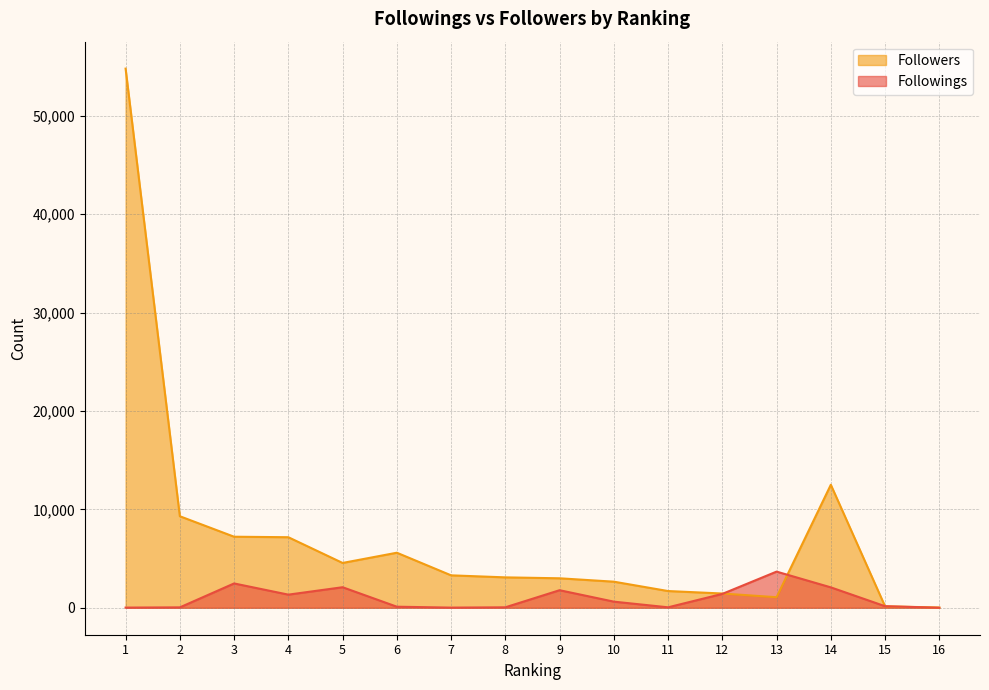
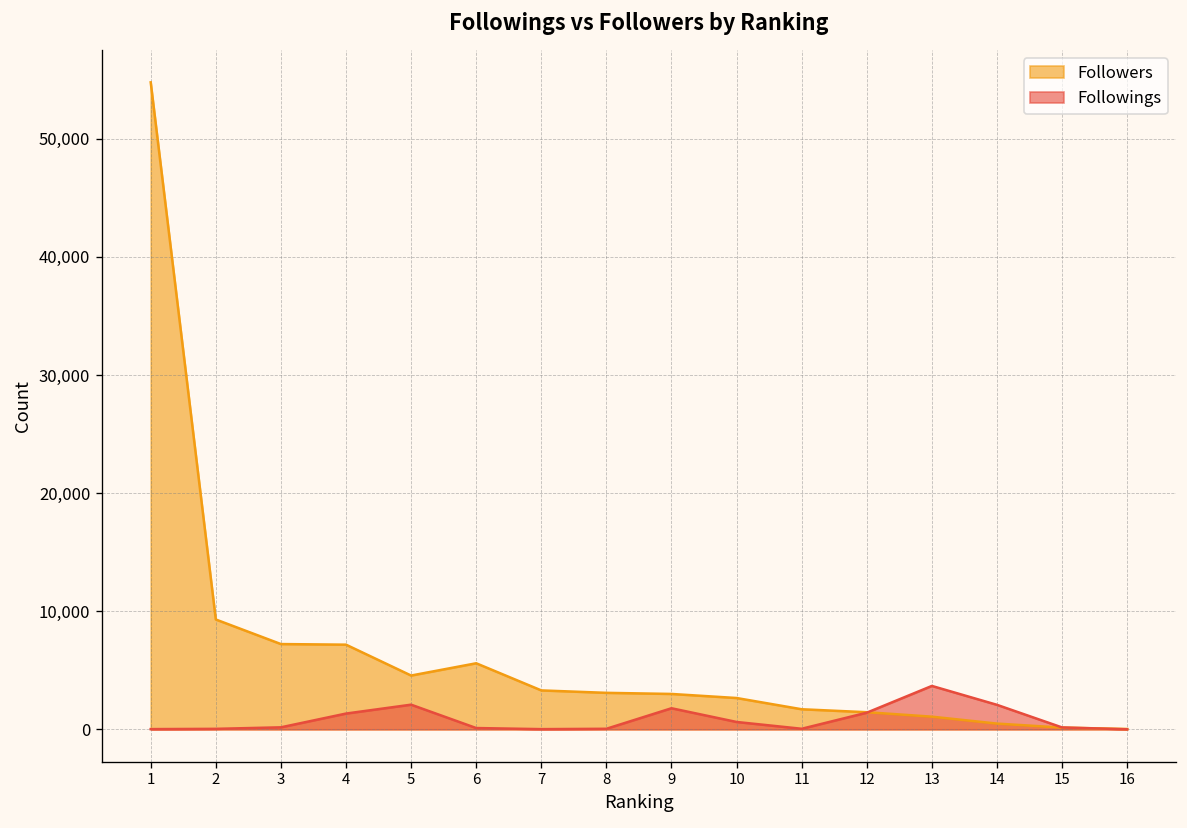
Followings, 3: 2,000 -> 0
Followers, 14: 12,000 -> 0
